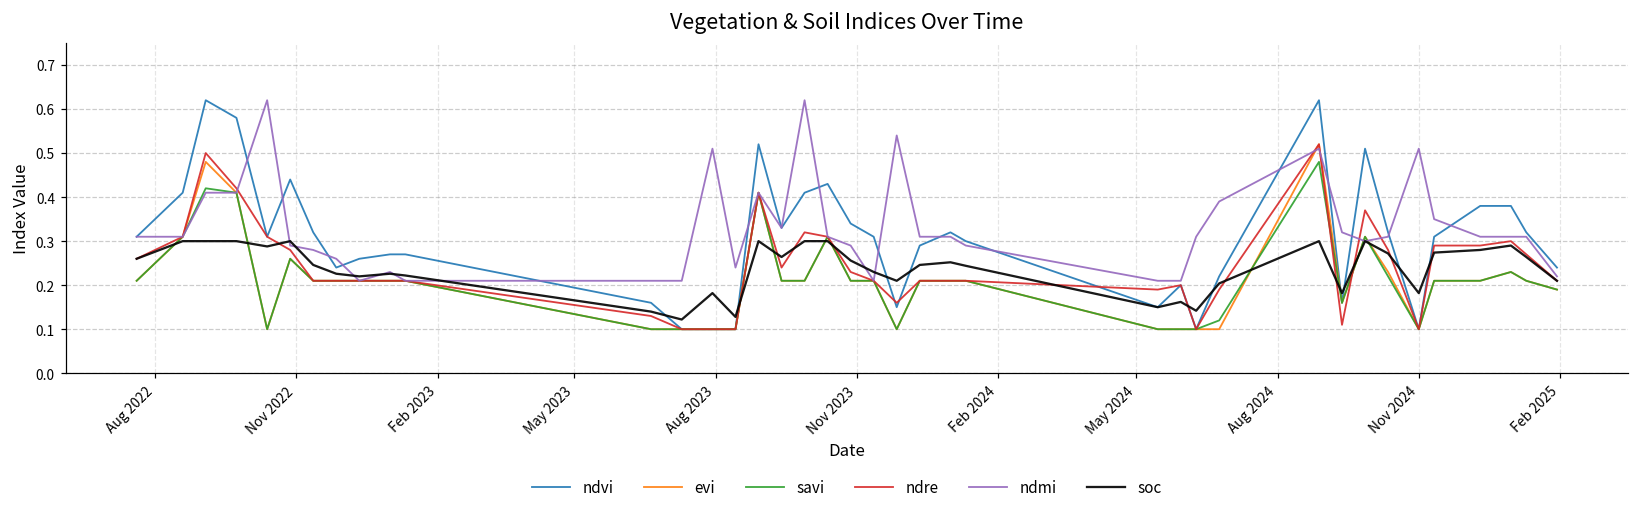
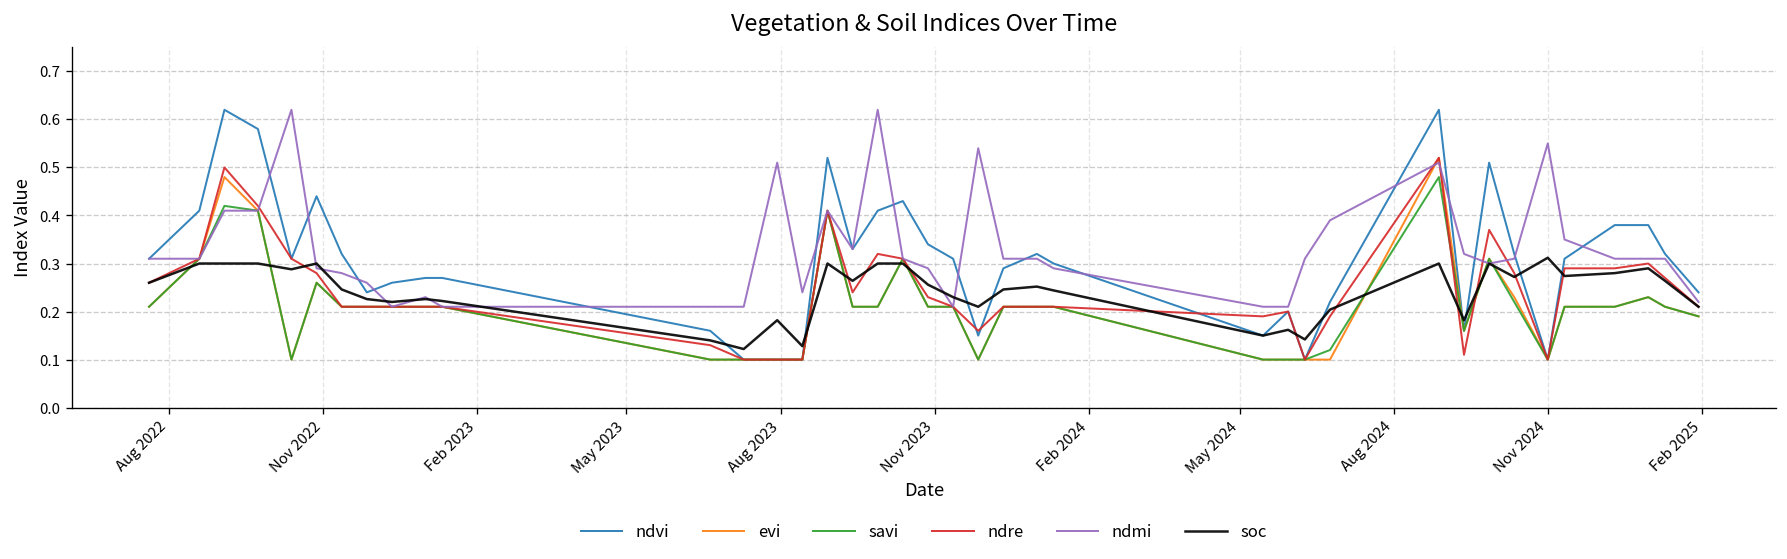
ndmi, Nov 2024: 0.51 -> 0.55
soc, Nov 2024: 0.18 -> 0.31
